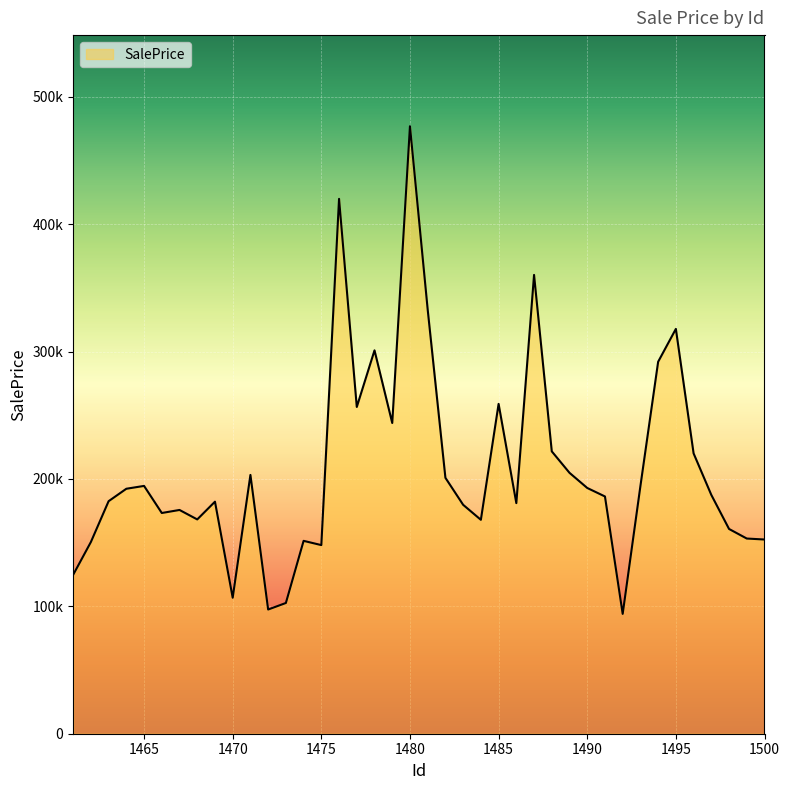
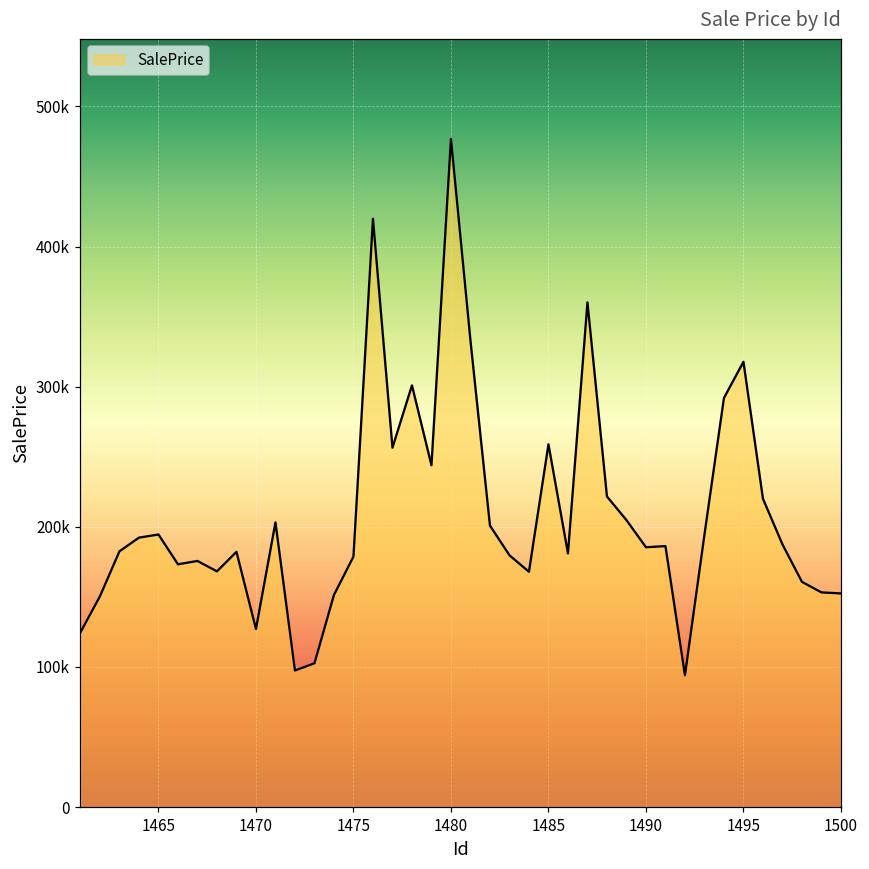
1470: 107000 -> 127000
1475: 148000 -> 179000
1490: 193000 -> 185000
